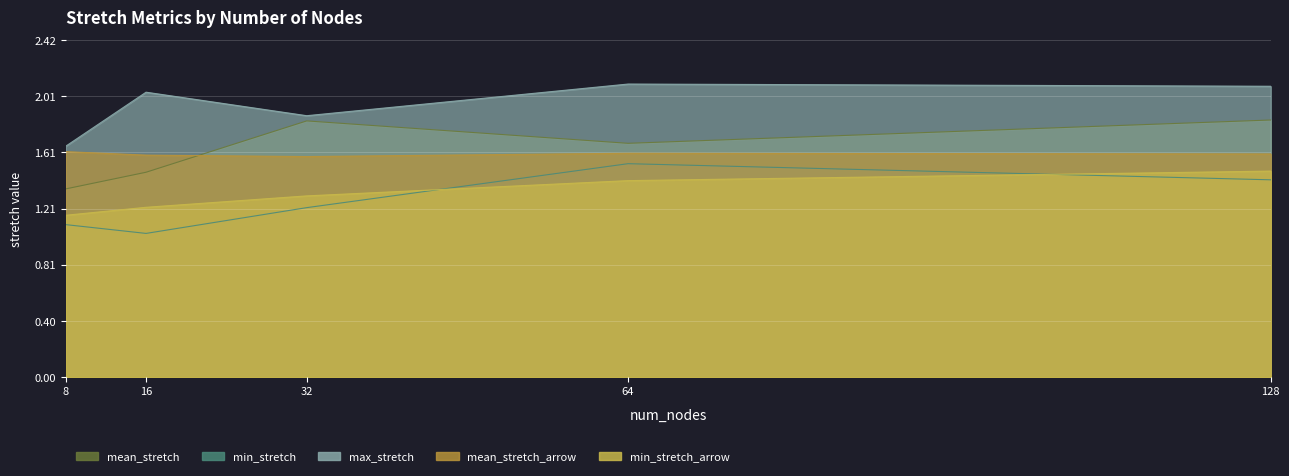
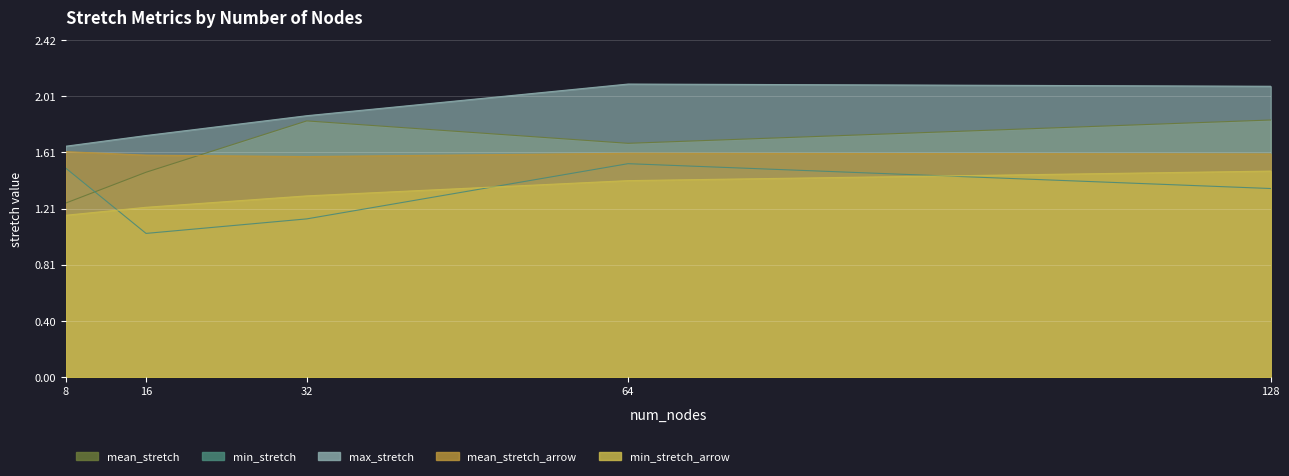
mean_stretch, 8: 1.35 -> 1.25
min_stretch, 8: 1.09 -> 1.50
max_stretch, 16: 2.04 -> 1.73
min_stretch, 32: 1.22 -> 1.13
min_stretch, 128: 1.42 -> 1.35
